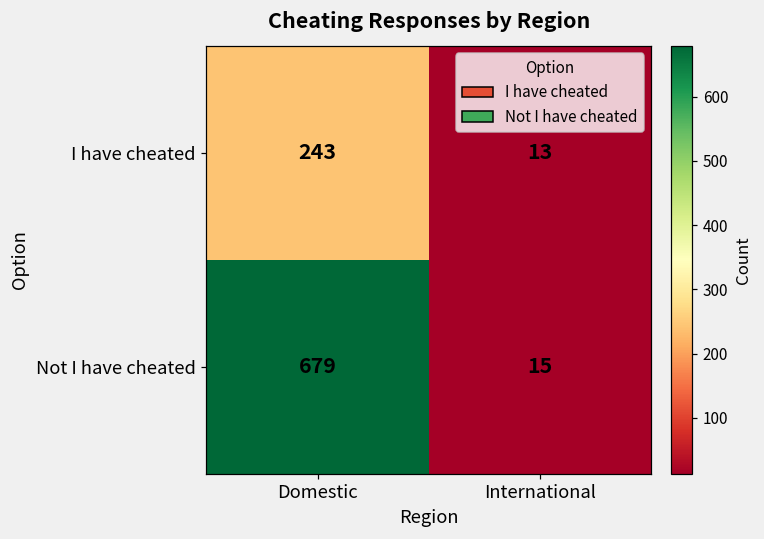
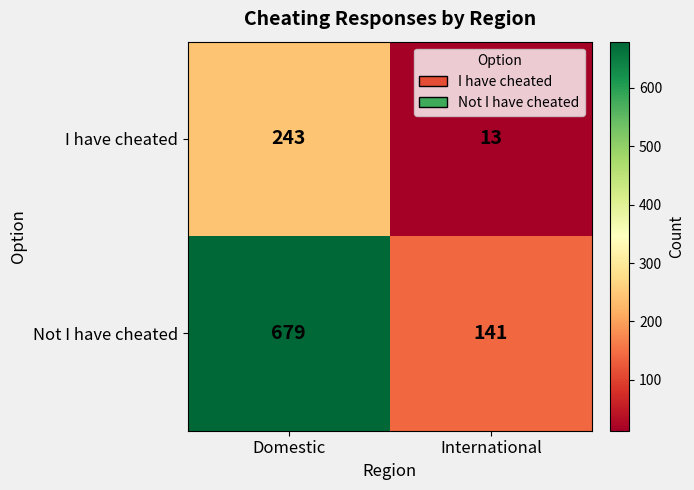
Not I have cheated, International: 15 -> 141
